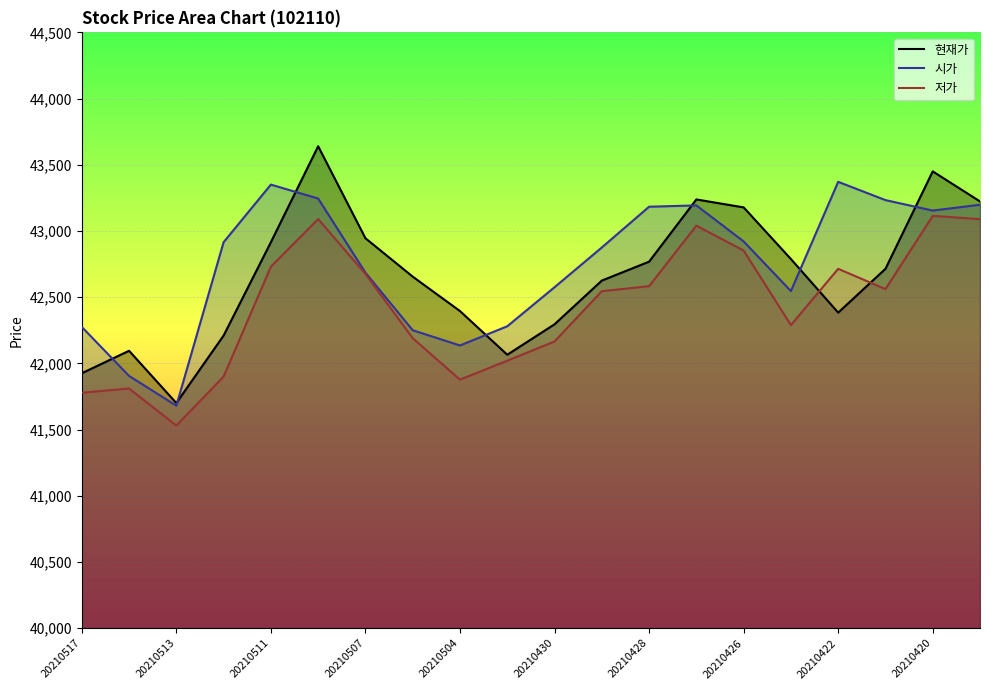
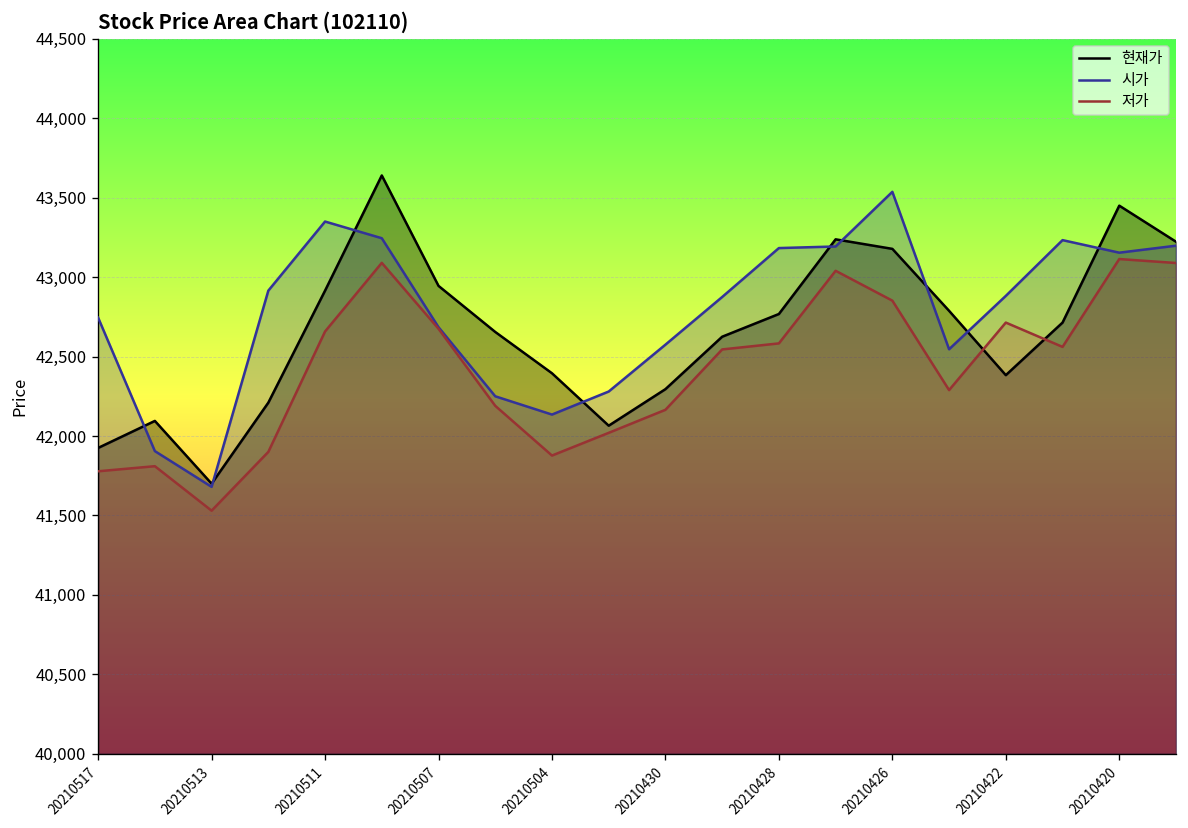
시가, 20210517: 42,280 -> 42,750
저가, 20210511: 42,730 -> 42,660
시가, 20210426: 42,920 -> 43,540
시가, 20210422: 43,370 -> 42,880
